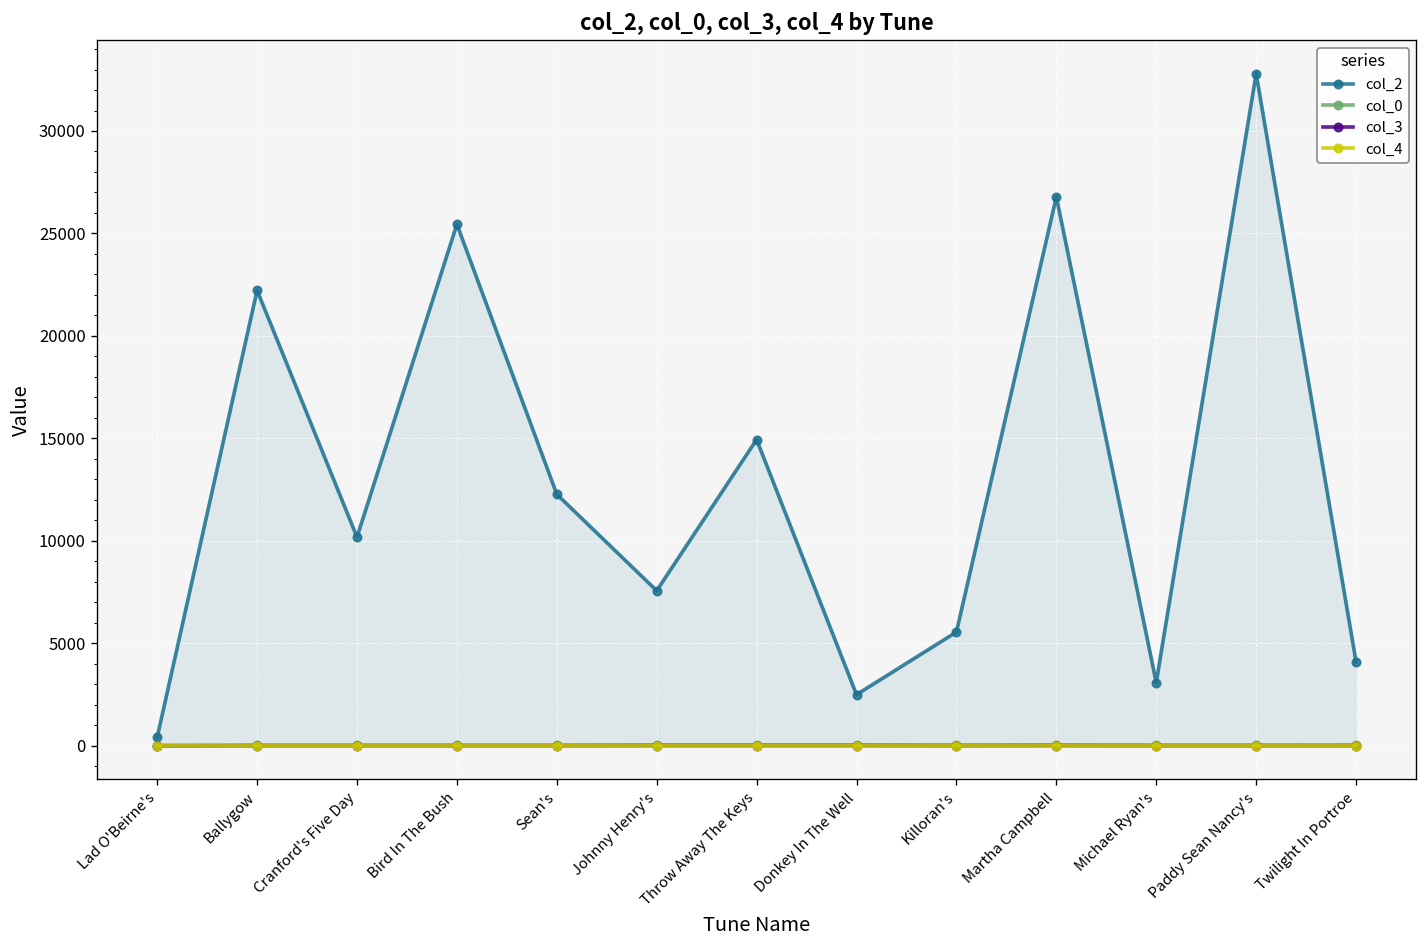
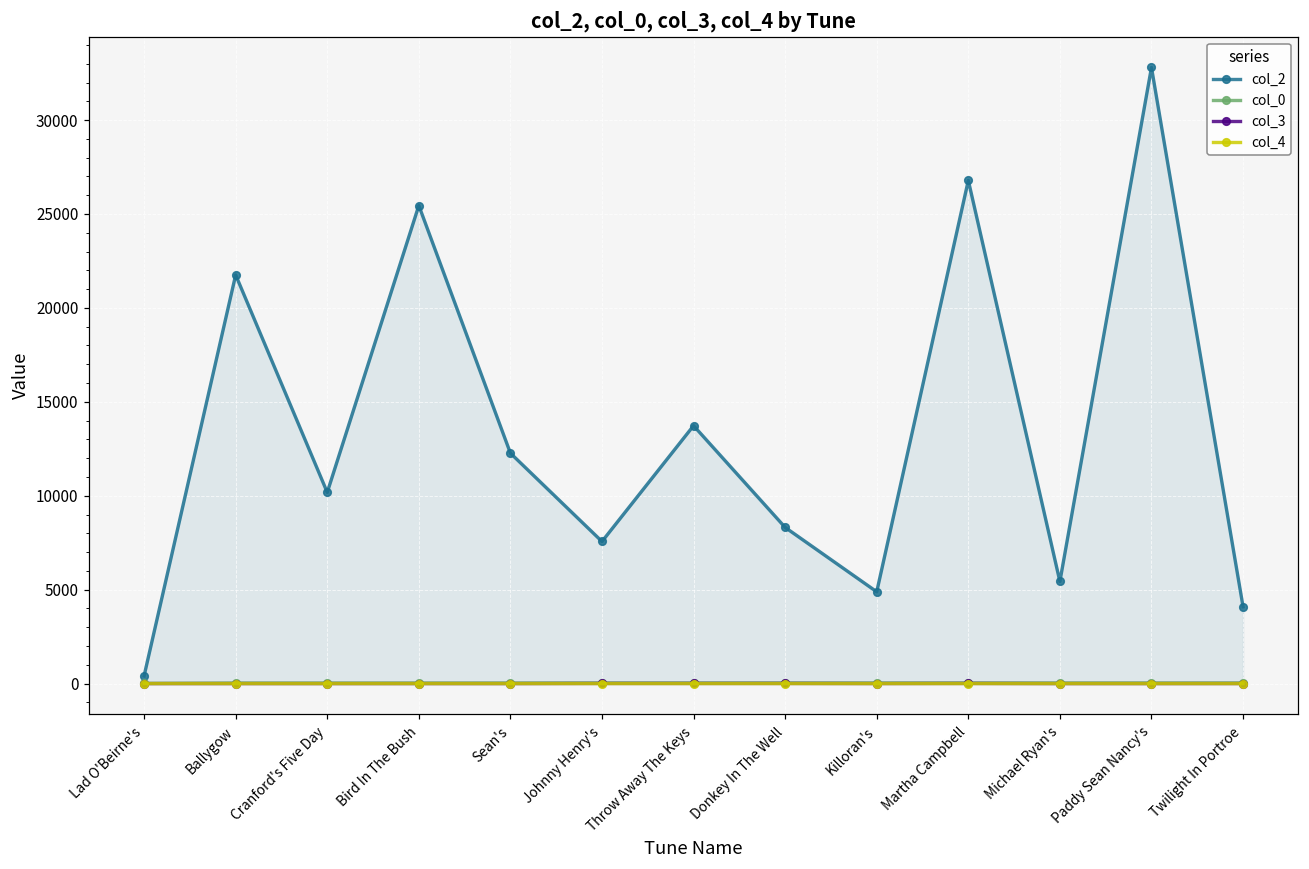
col_2, Ballygow: 22200 -> 21800
col_2, Throw Away The Keys: 14900 -> 13700
col_2, Donkey In The Well: 2500 -> 8300
col_2, Killoran's: 5500 -> 4900
col_2, Michael Ryan's: 3100 -> 5400
